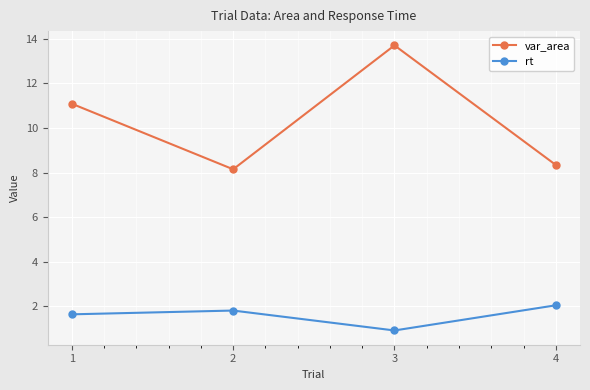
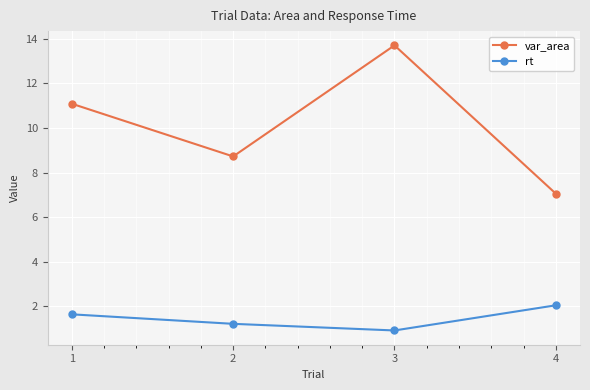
var_area, 2: 8.1 -> 8.7
rt, 2: 1.8 -> 1.2
var_area, 4: 8.3 -> 7.1
